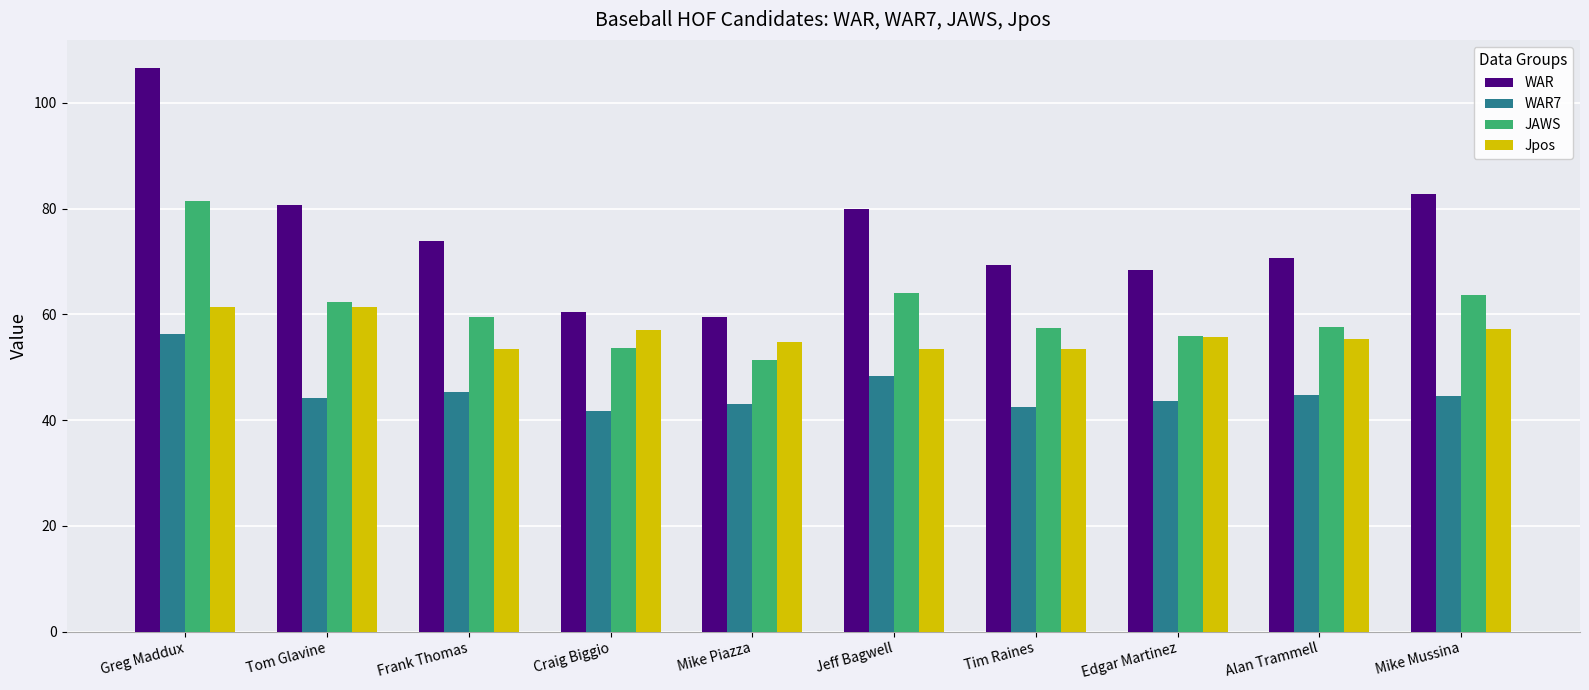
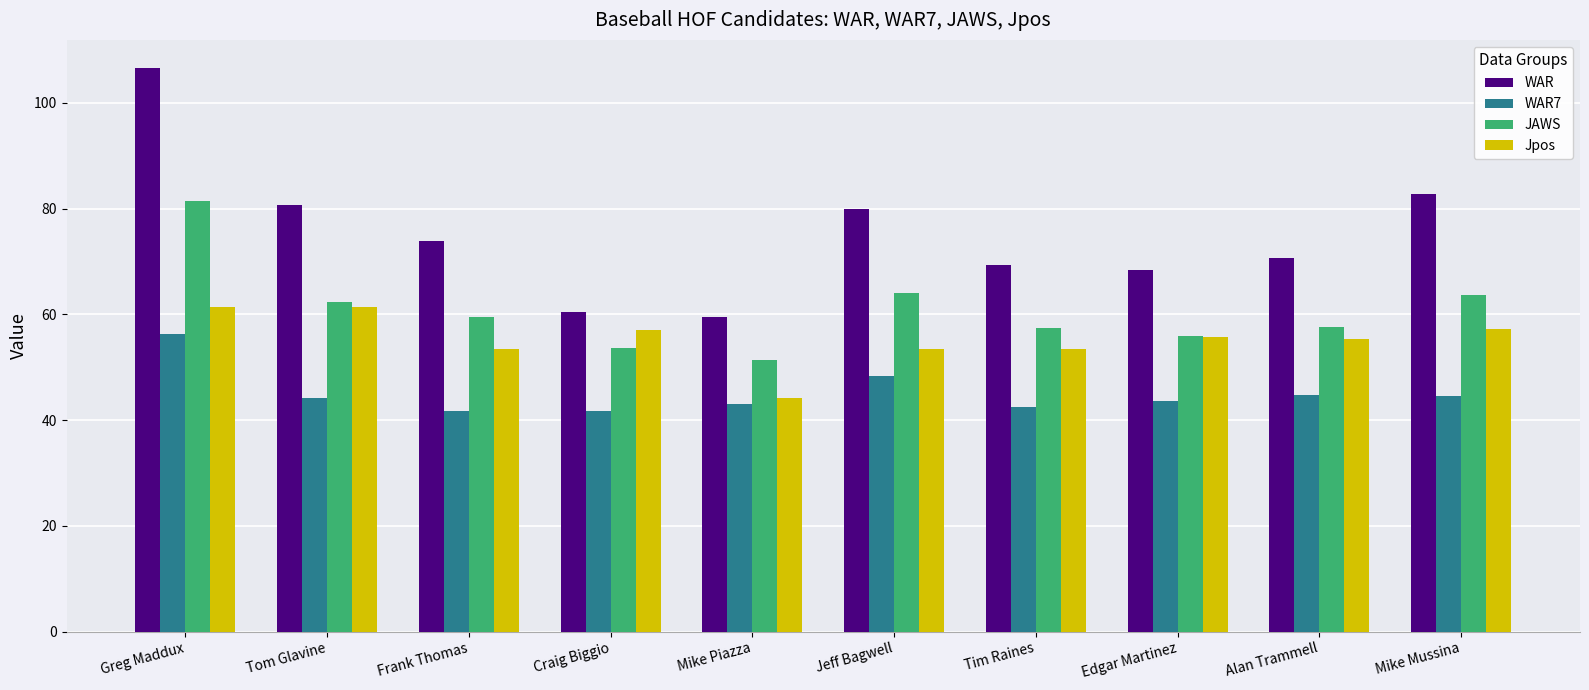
WAR7, Frank Thomas: 45 -> 42
Jpos, Mike Piazza: 55 -> 44
